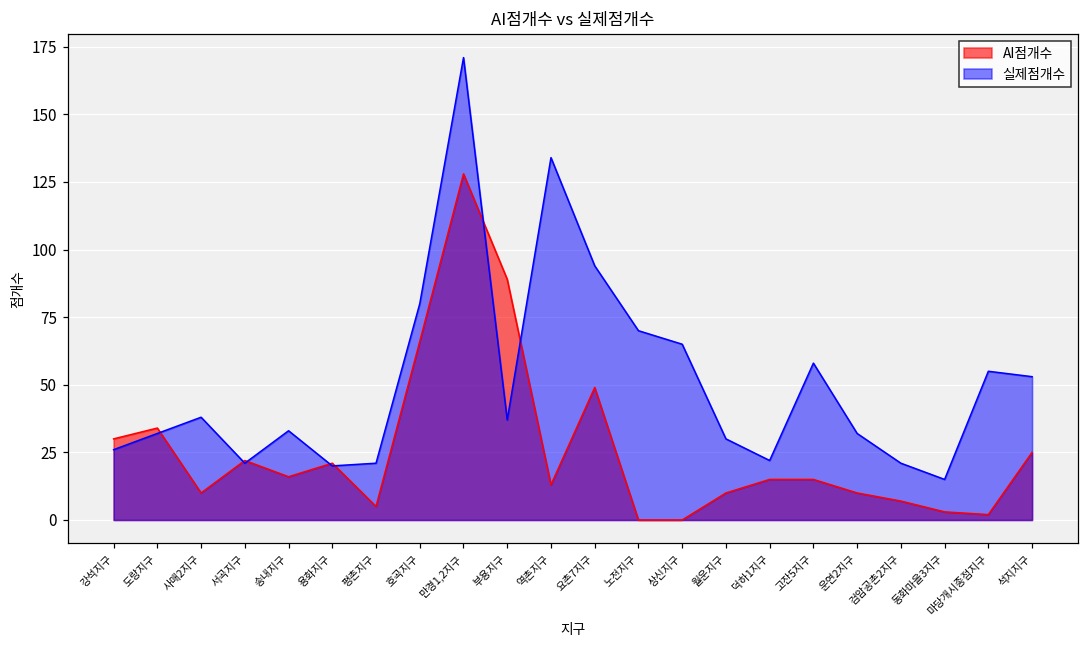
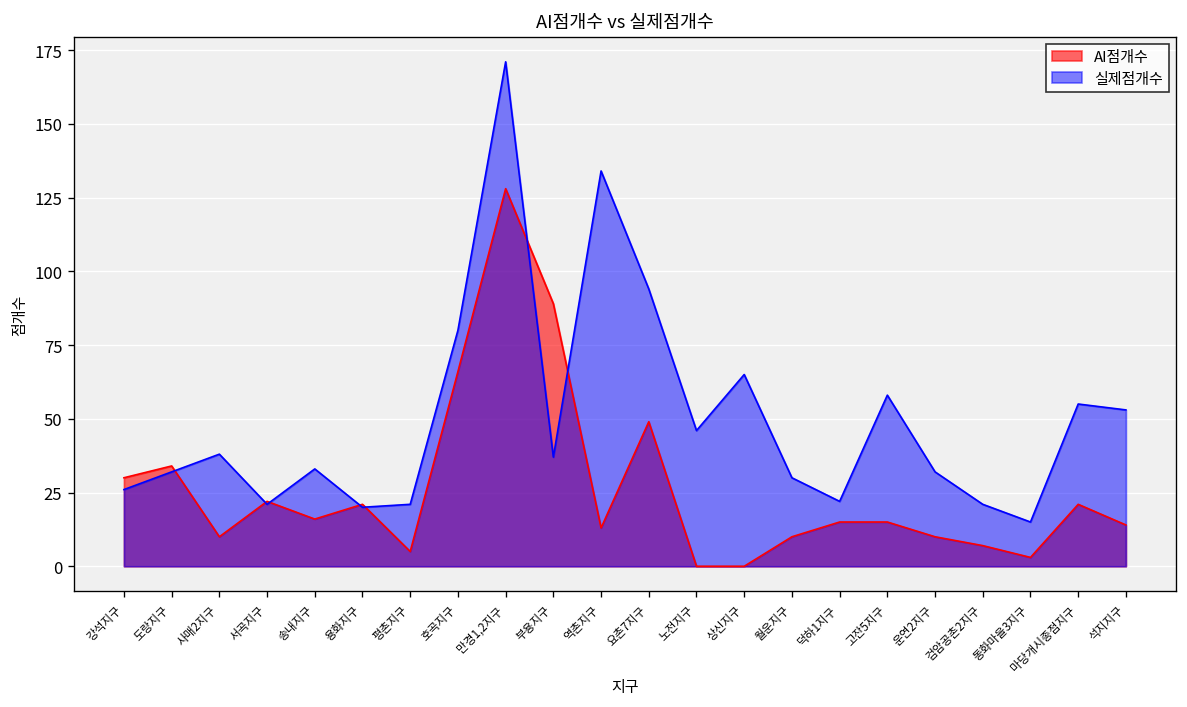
실제점개수, 노전지구: 70 -> 46
AI점개수, 마당개시종점지구: 2 -> 21
AI점개수, 석지지구: 25 -> 14
